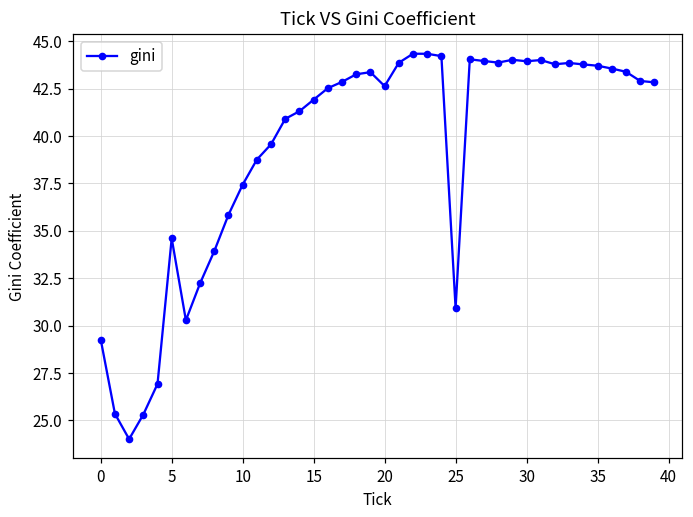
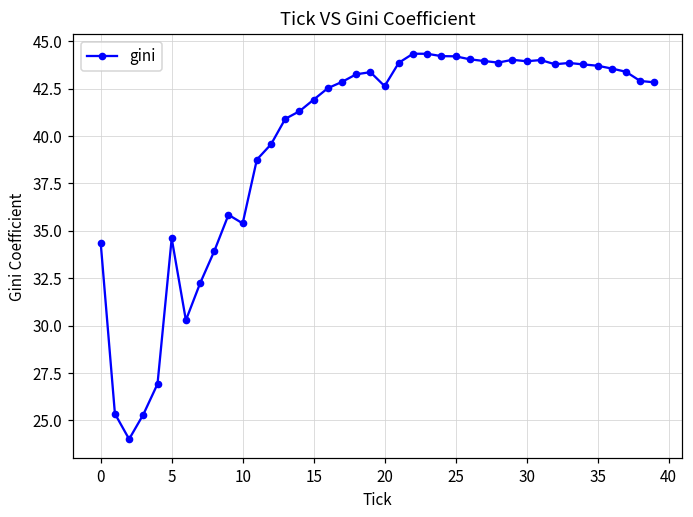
0: 29.3 -> 34.3
10: 37.4 -> 35.4
25: 30.9 -> 44.2
